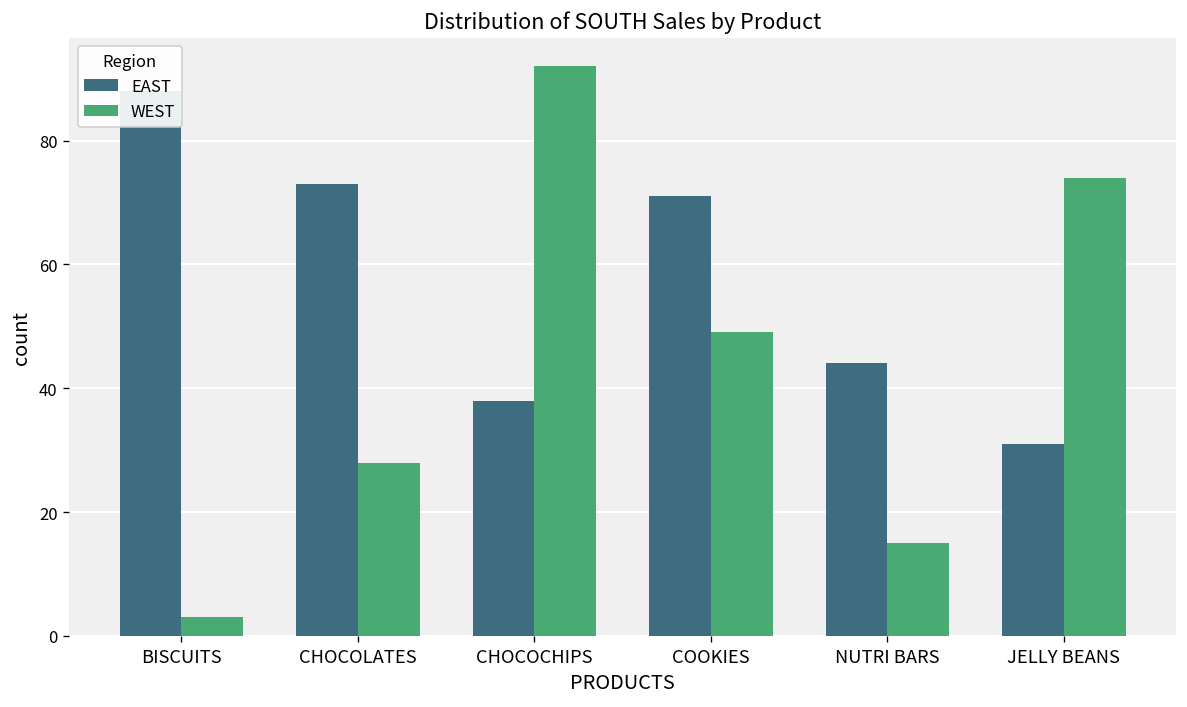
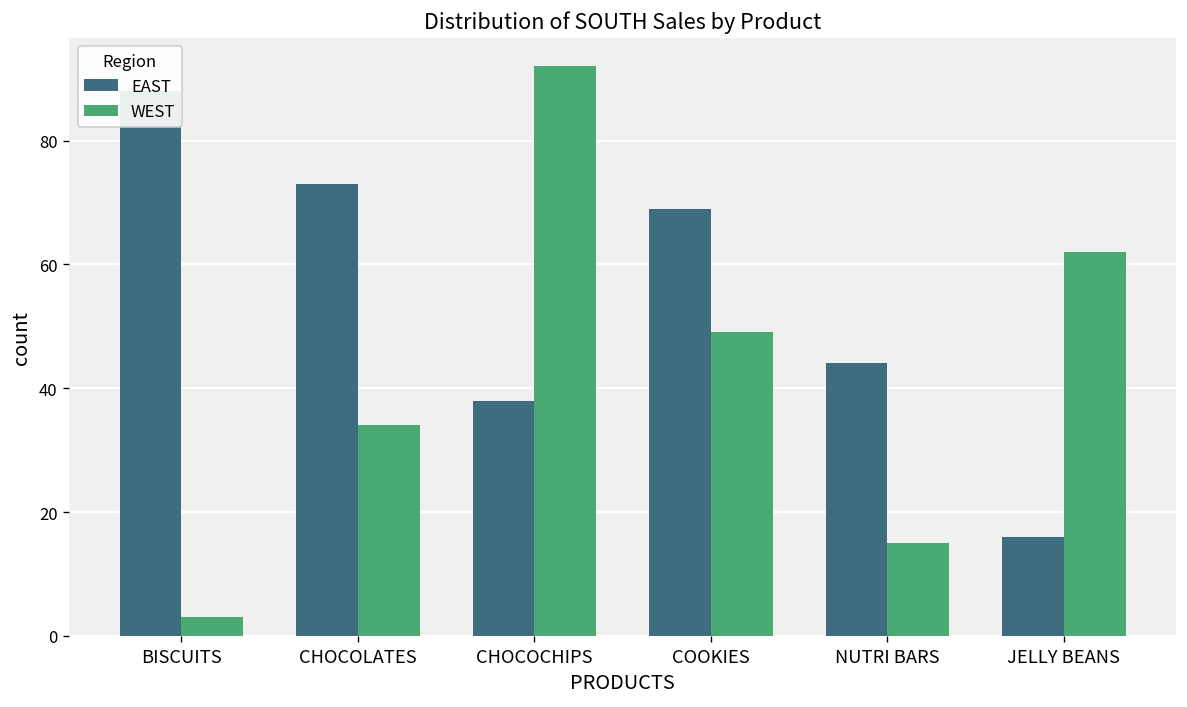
WEST, CHOCOLATES: 28 -> 34
EAST, COOKIES: 71 -> 69
EAST, JELLY BEANS: 31 -> 16
WEST, JELLY BEANS: 74 -> 62
